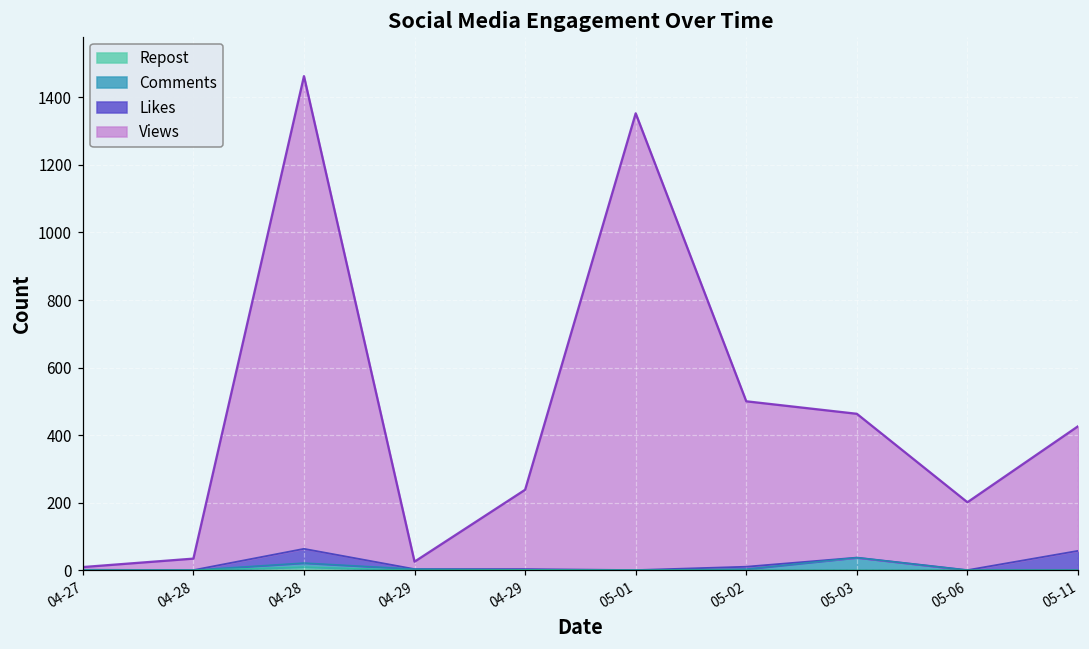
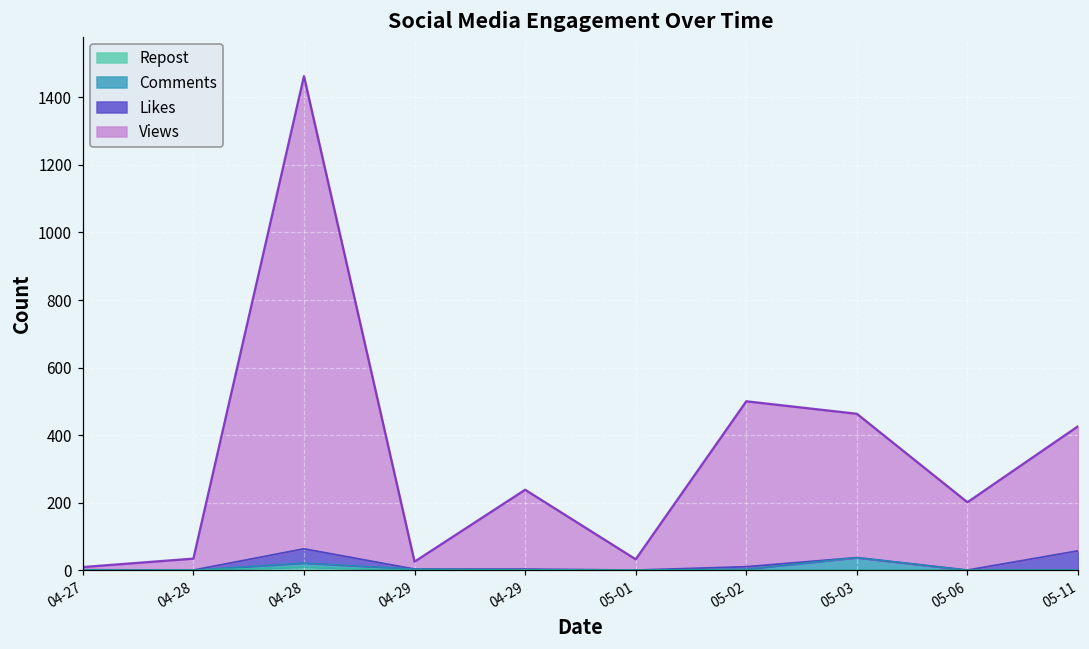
Views, 05-01: 1350 -> 30
